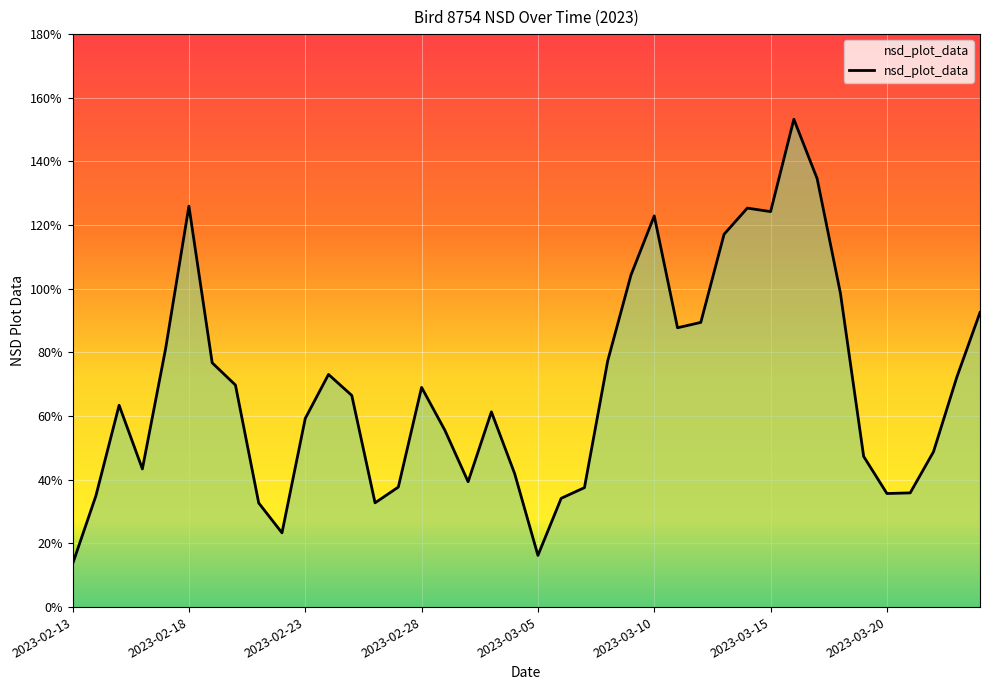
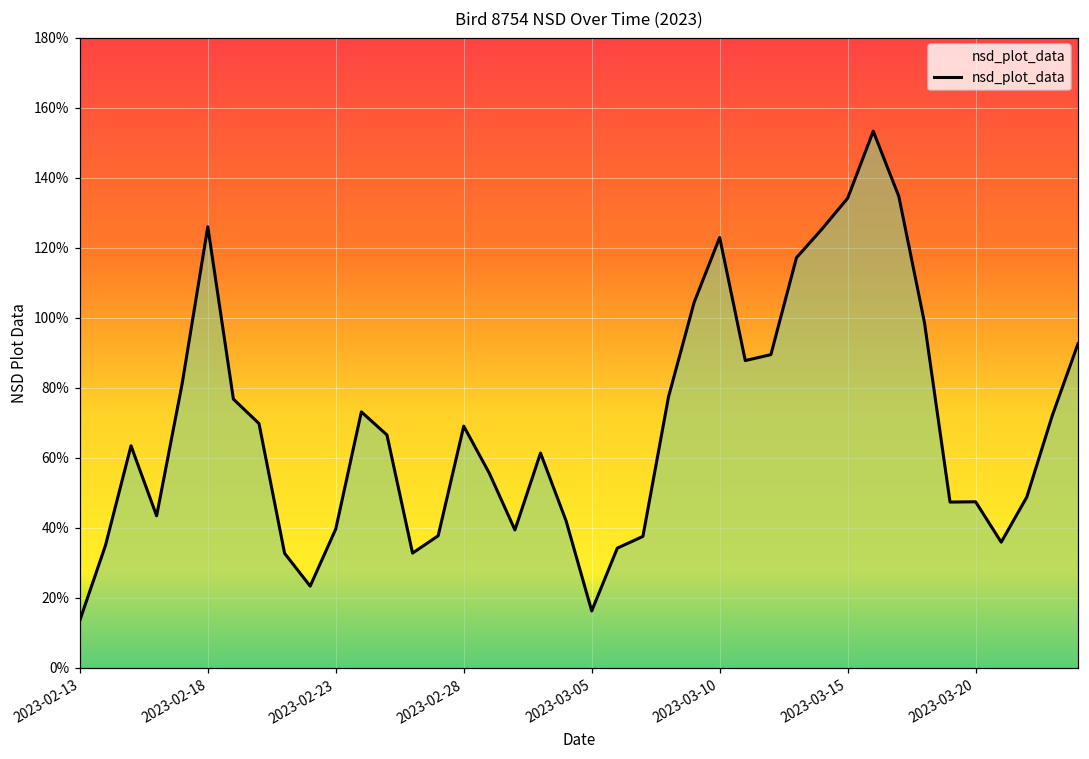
2023-02-23: 59% -> 40%
2023-03-15: 124% -> 134%
2023-03-20: 36% -> 47%
